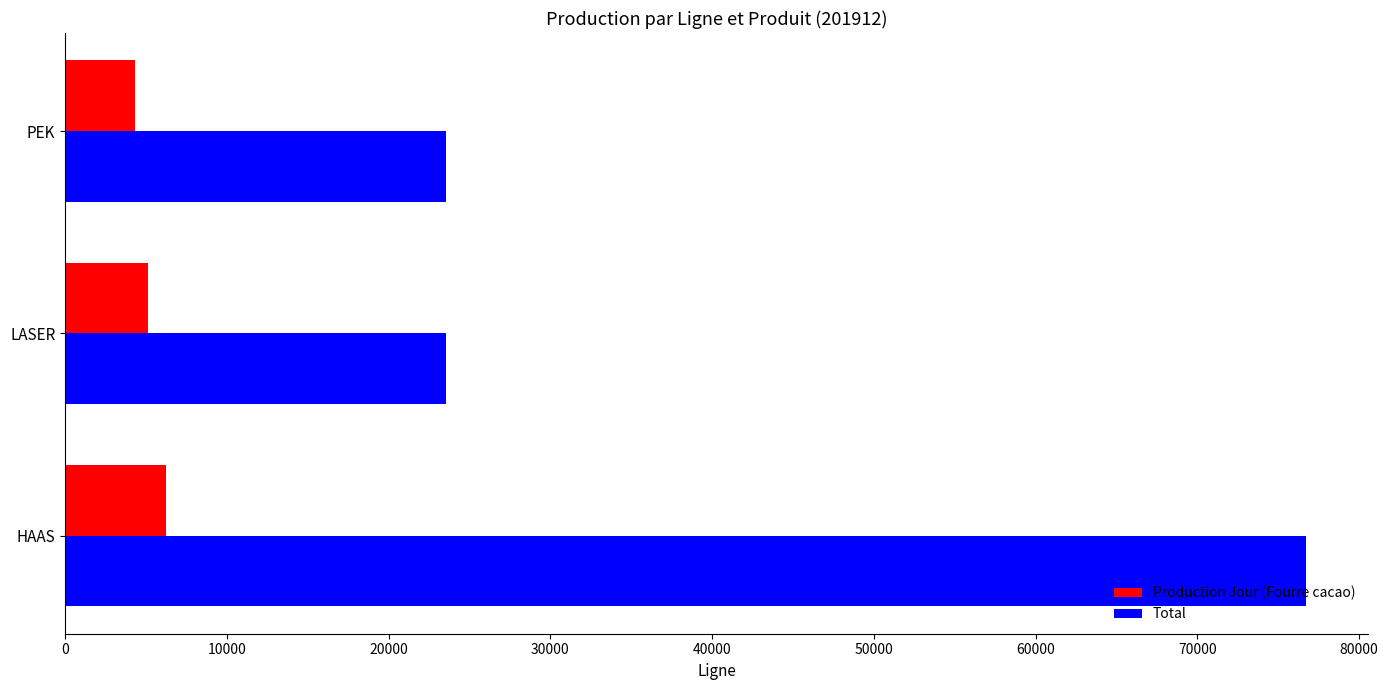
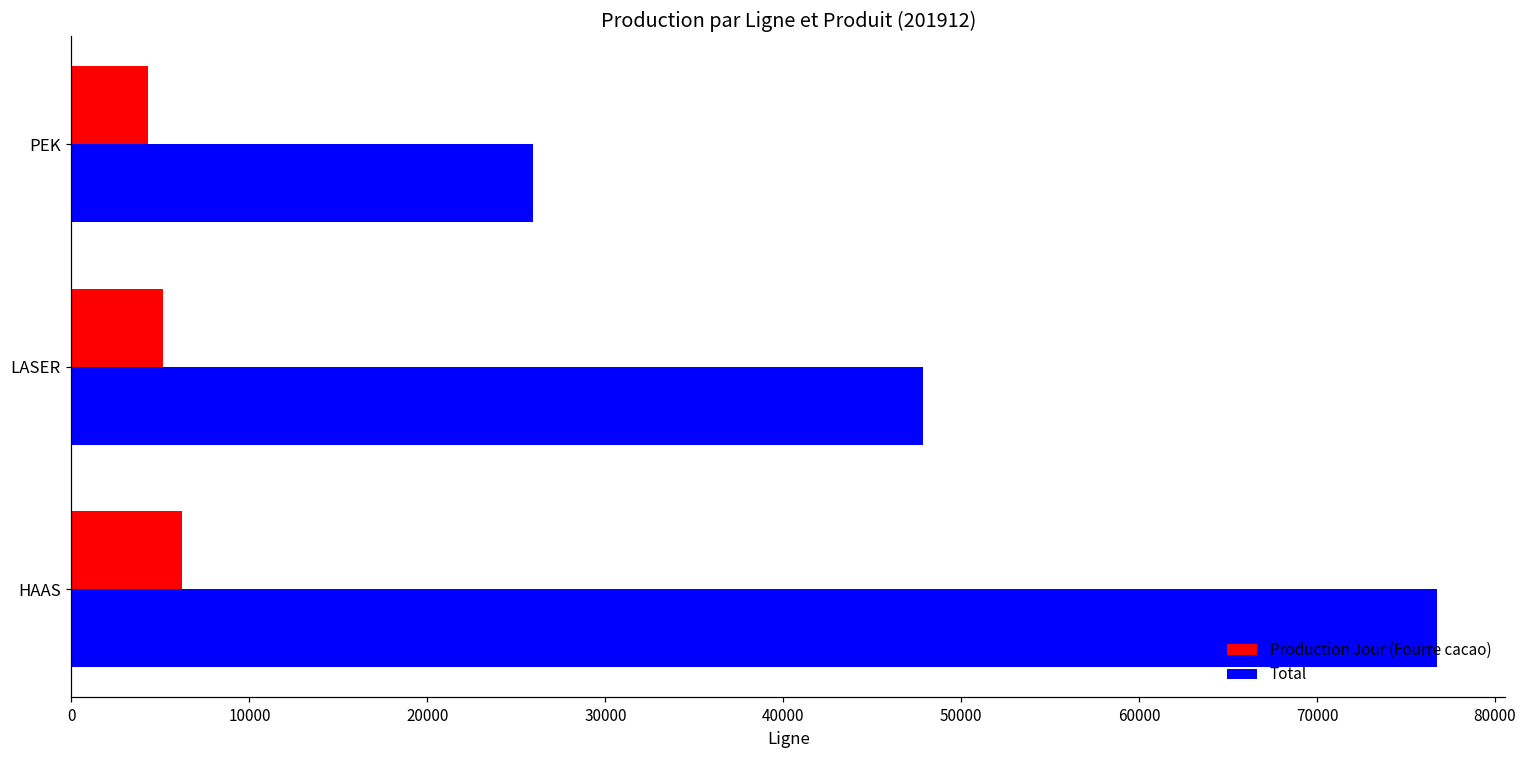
Total, PEK: 23500 -> 25900
Total, LASER: 23600 -> 47900
